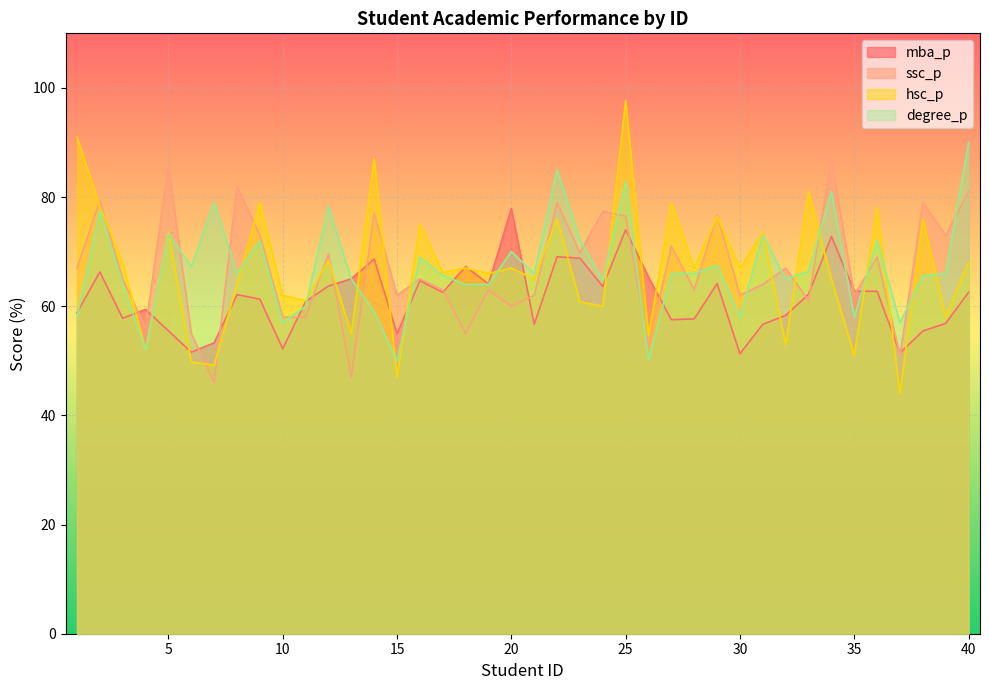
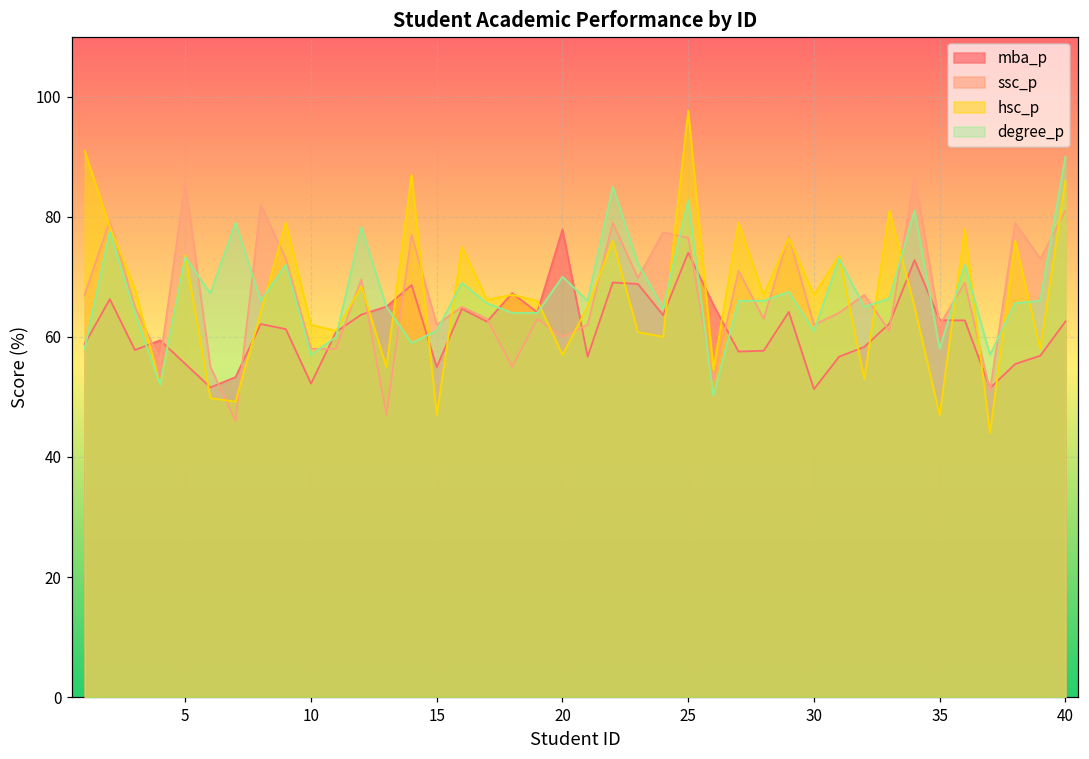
degree_p, 15: 50 -> 61
hsc_p, 20: 67 -> 57
degree_p, 30: 58 -> 61
hsc_p, 35: 51 -> 47
hsc_p, 40: 68 -> 86
